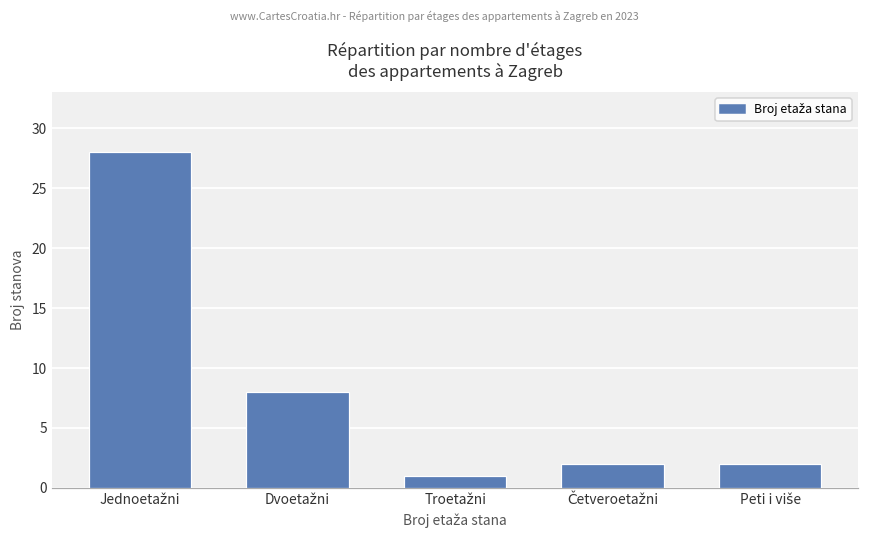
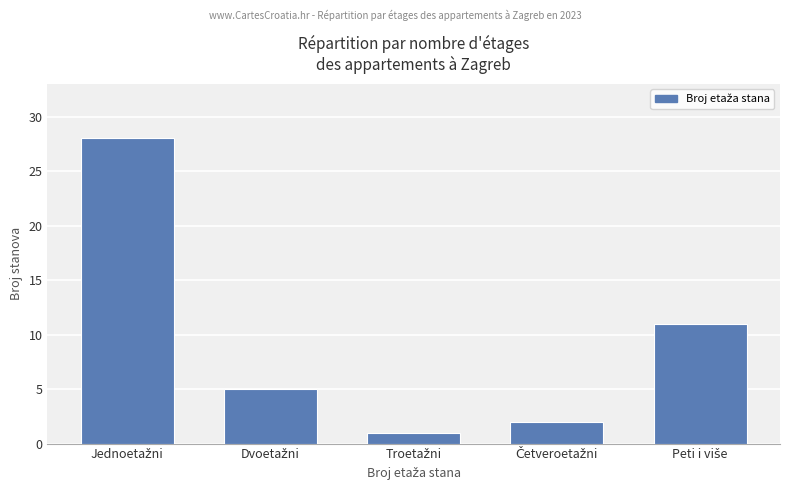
Dvoetažni: 8 -> 5
Peti i više: 2 -> 11
